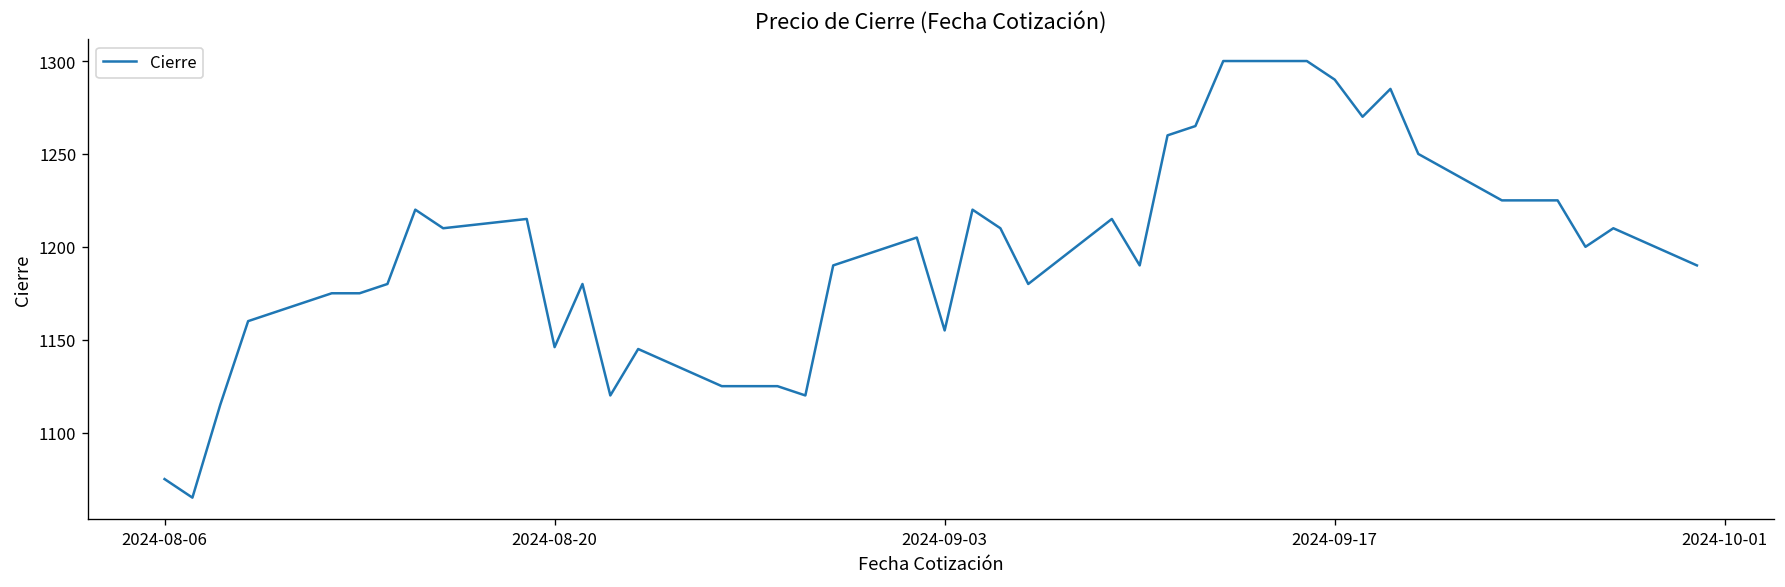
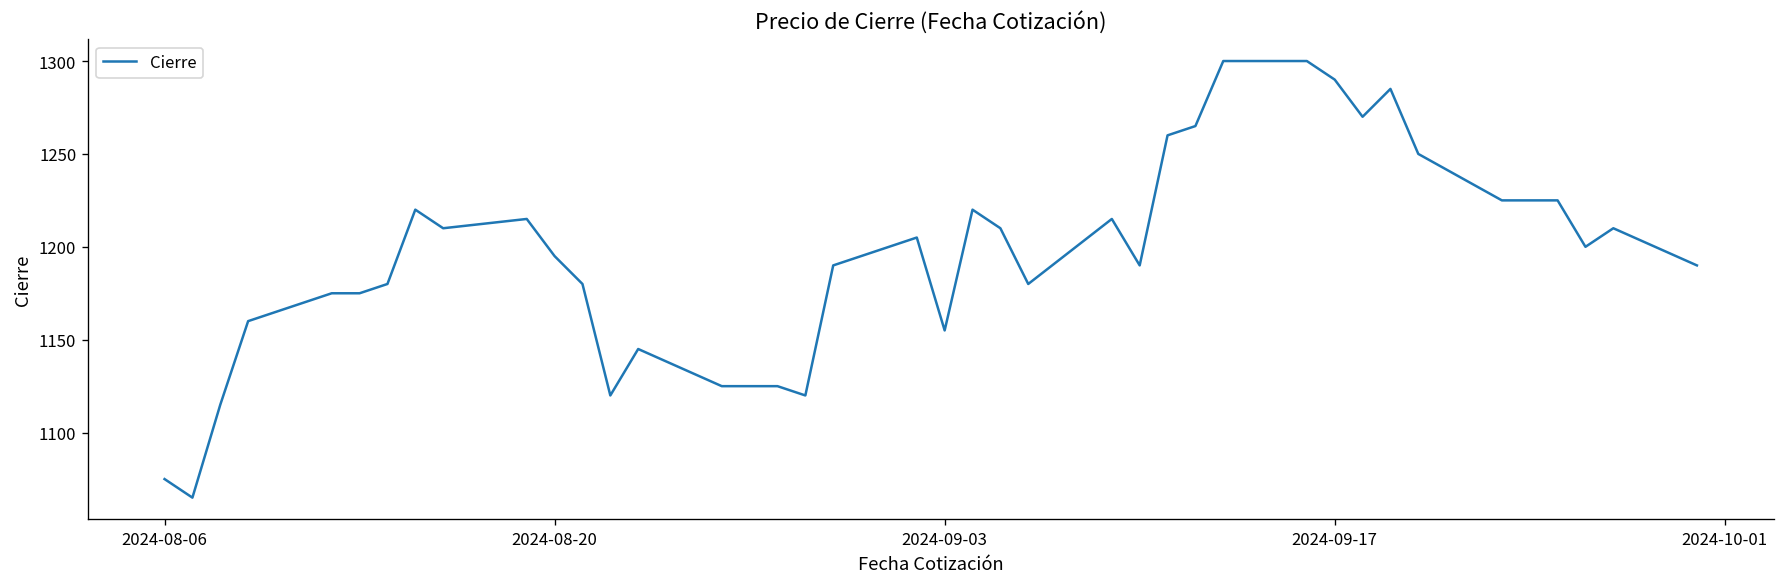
2024-08-20: 1146 -> 1195
